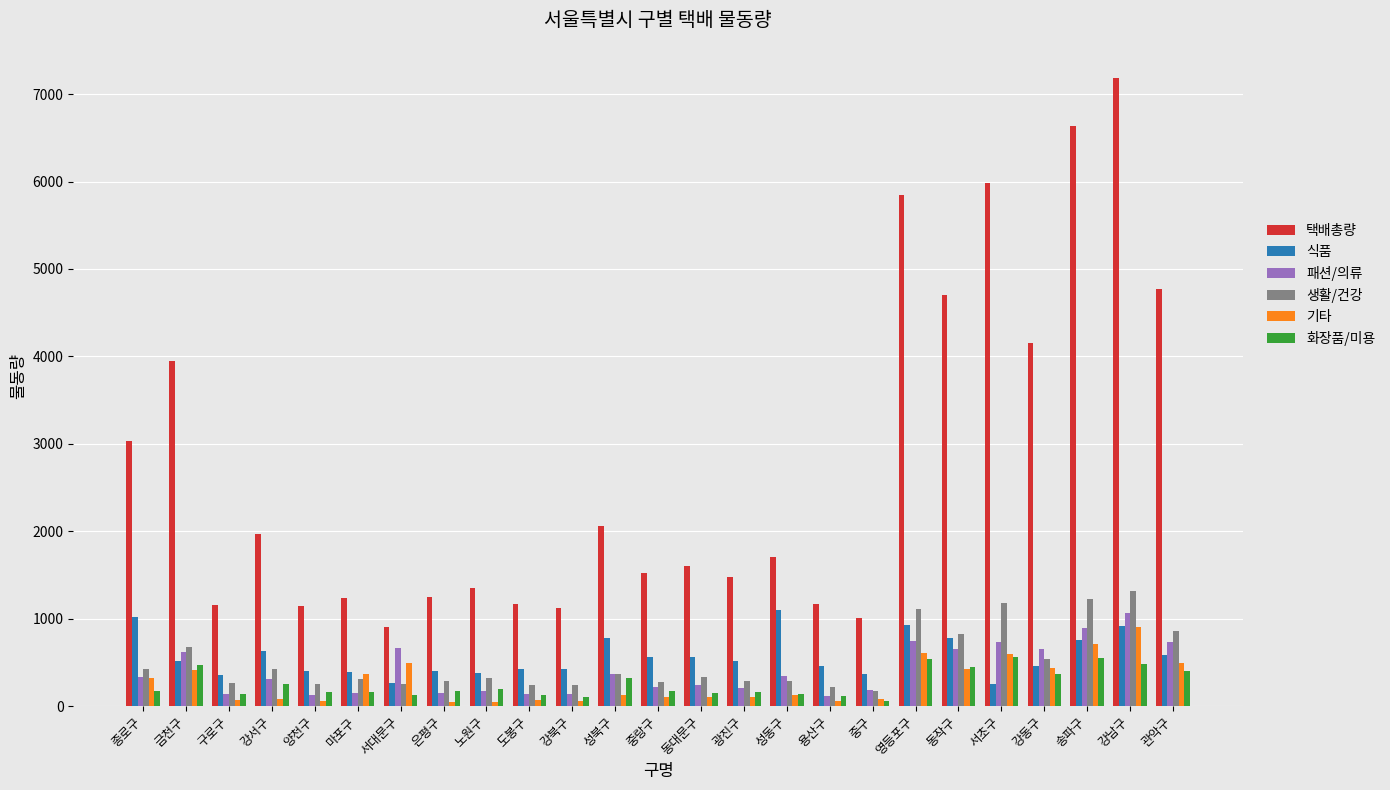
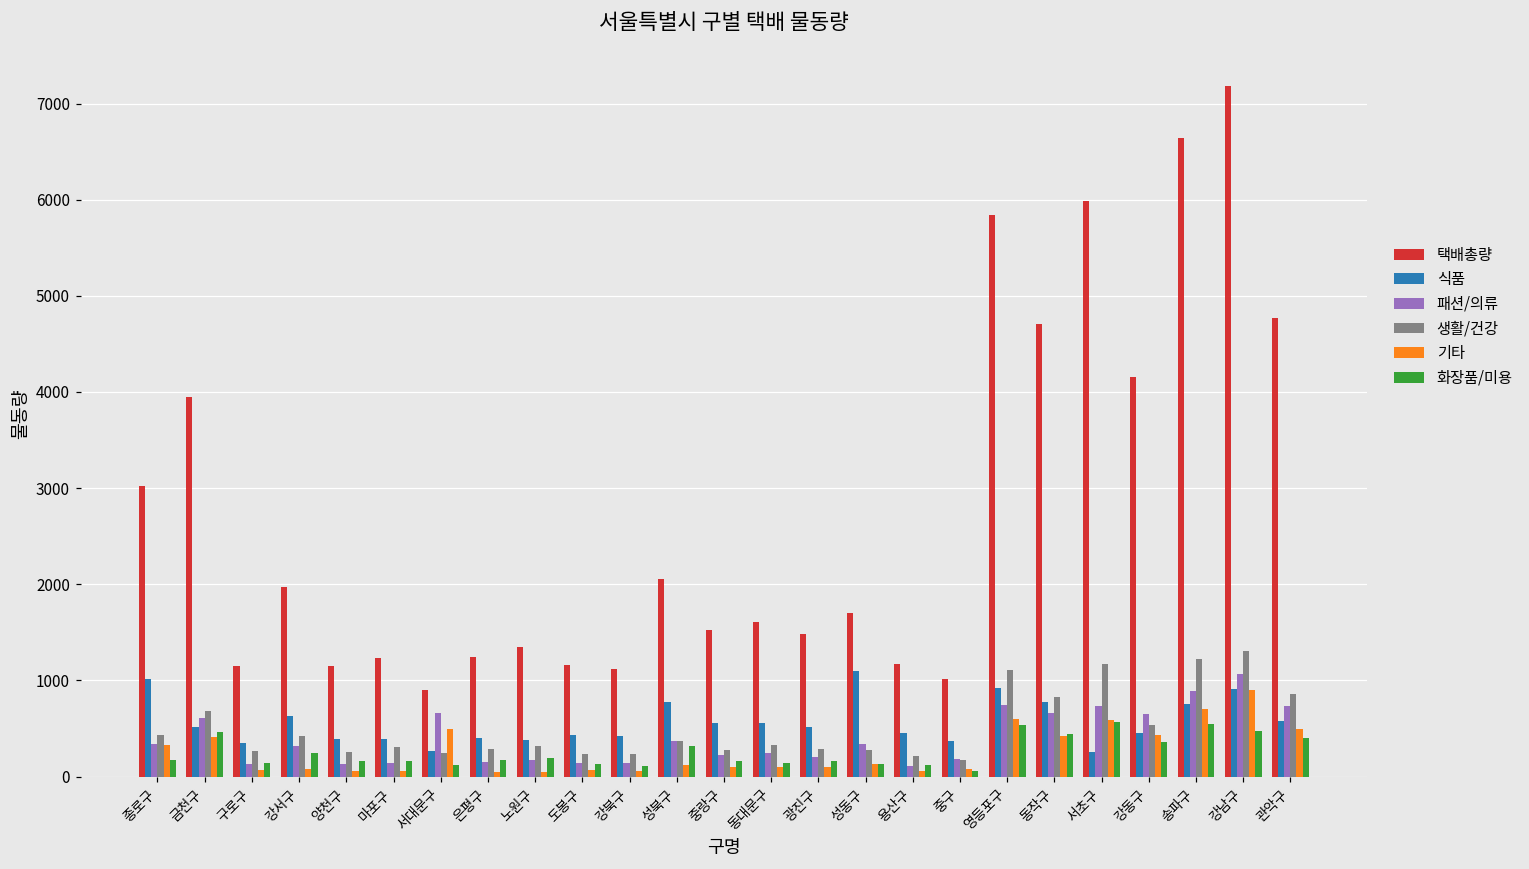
기타, 마포구: 400 -> 100
